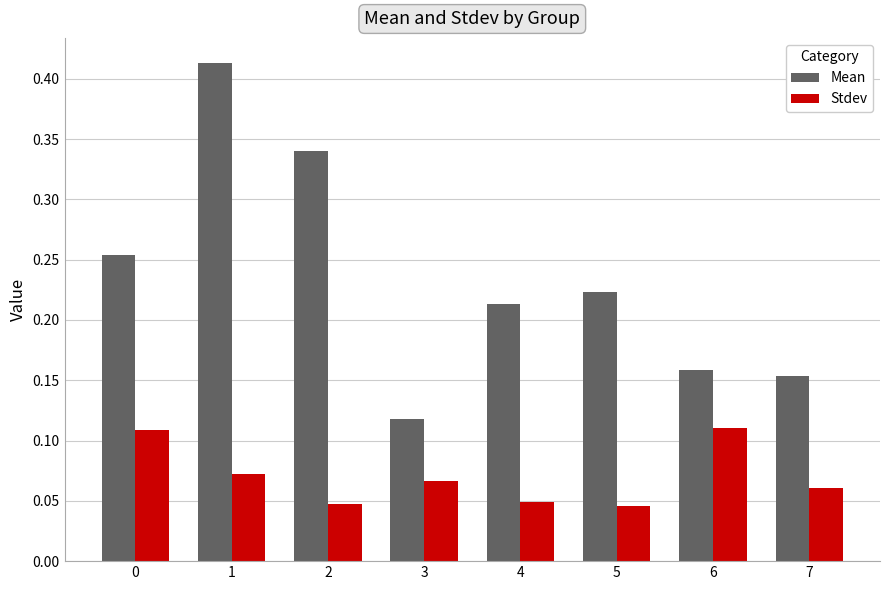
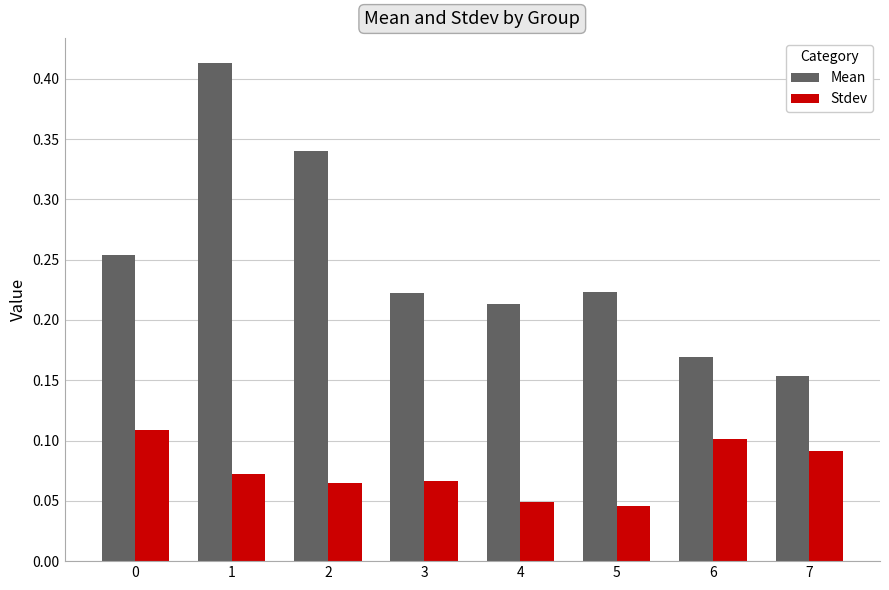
Stdev, 2: 0.047 -> 0.065
Mean, 3: 0.118 -> 0.222
Mean, 6: 0.159 -> 0.169
Stdev, 6: 0.110 -> 0.101
Stdev, 7: 0.061 -> 0.092
